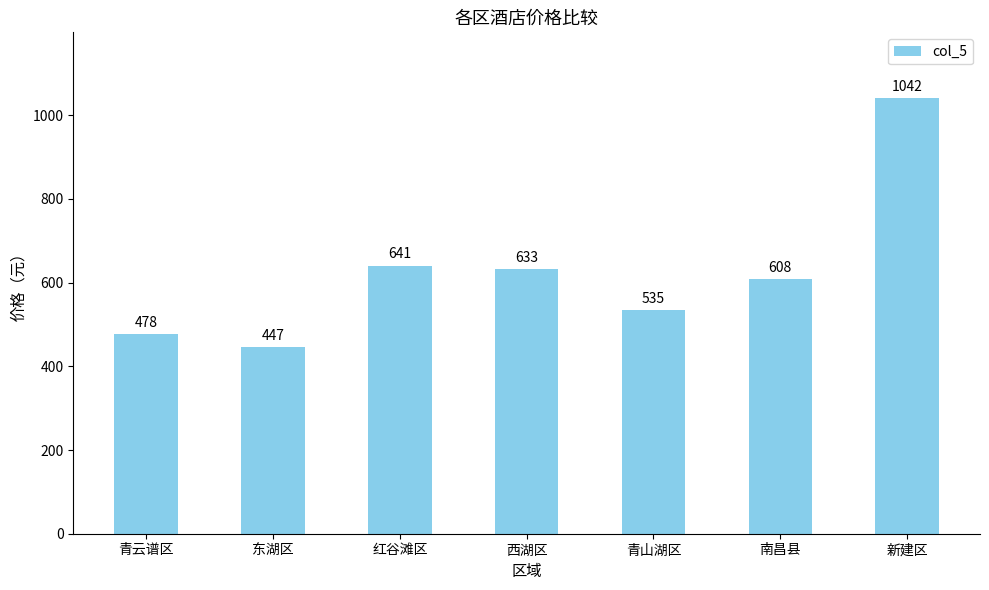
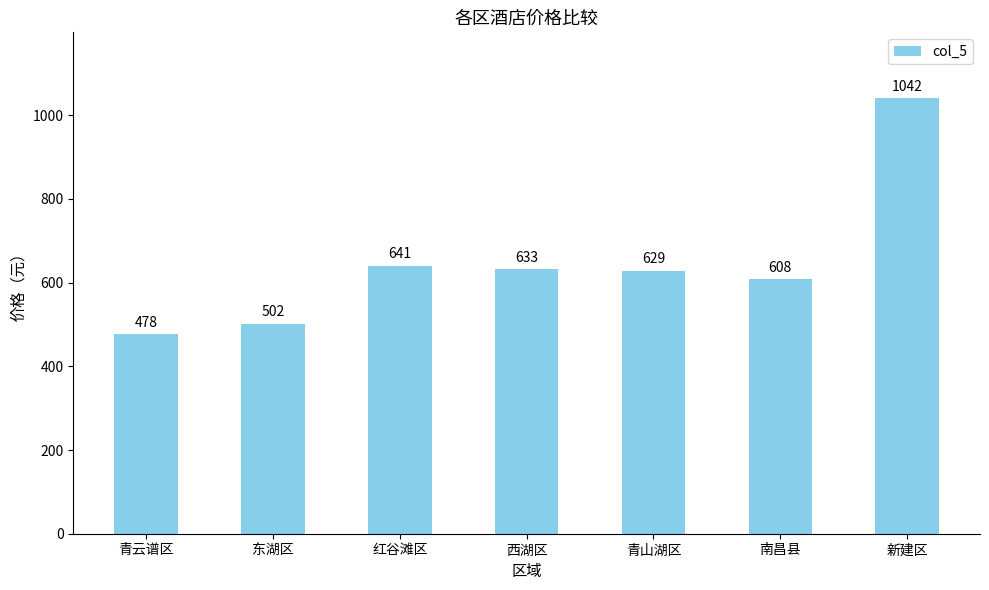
东湖区: 447 -> 502
青山湖区: 535 -> 629
